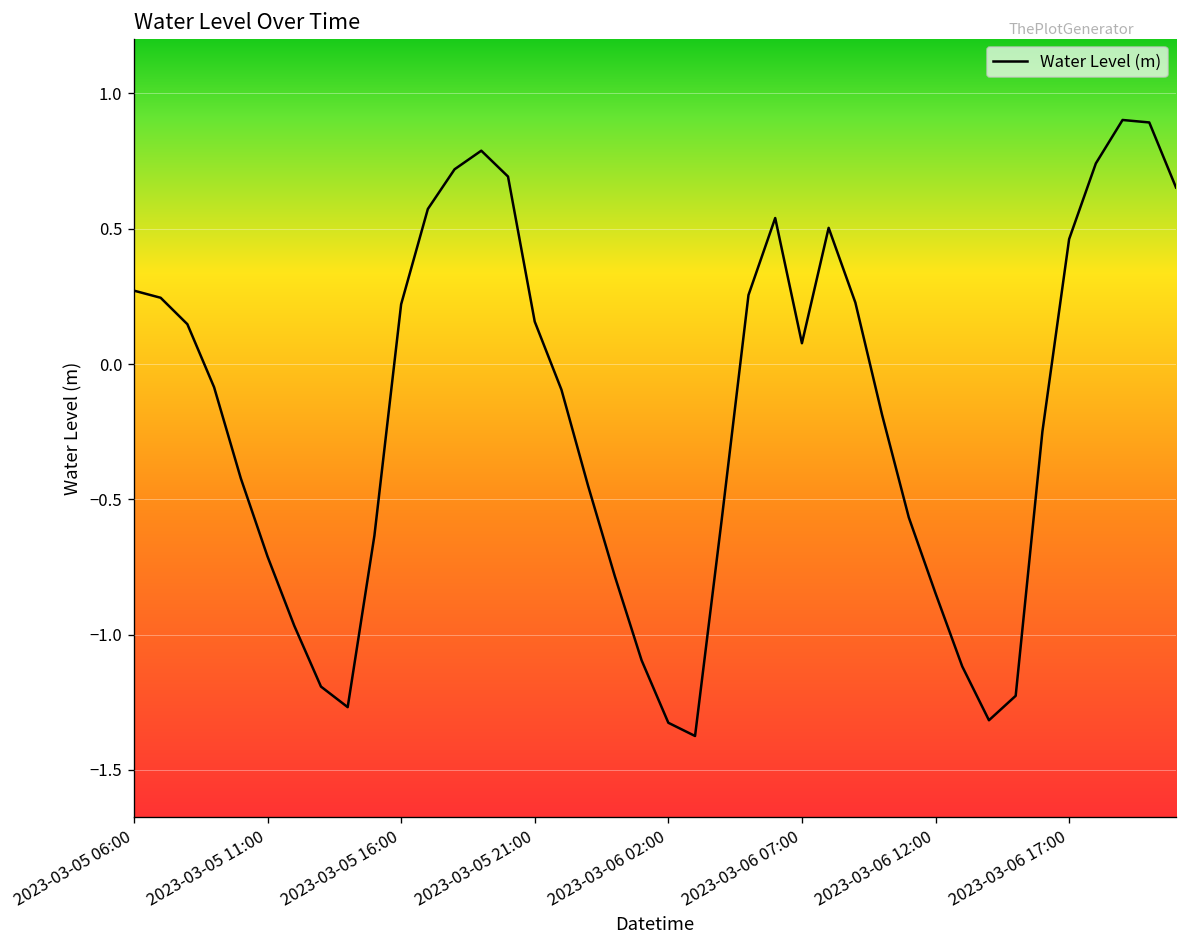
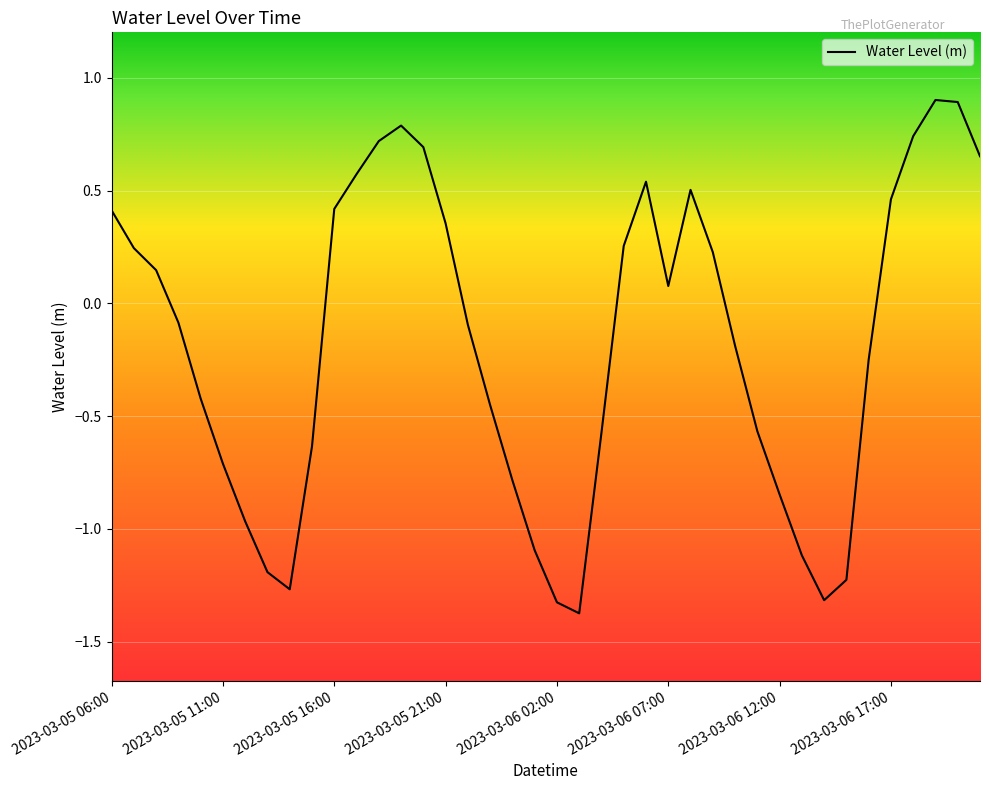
2023-03-05 06:00: 0.27 -> 0.41
2023-03-05 16:00: 0.22 -> 0.42
2023-03-05 21:00: 0.16 -> 0.35
